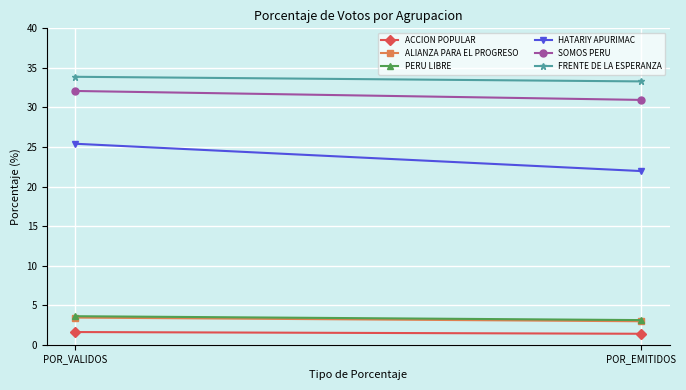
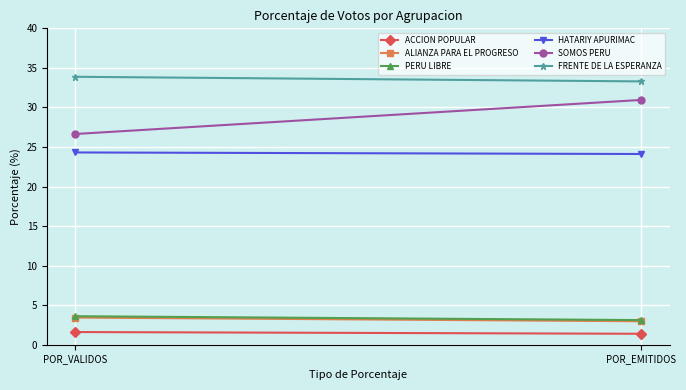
HATARIY APURIMAC, POR_VALIDOS: 25 -> 24
SOMOS PERU, POR_VALIDOS: 32 -> 27
HATARIY APURIMAC, POR_EMITIDOS: 22 -> 24
